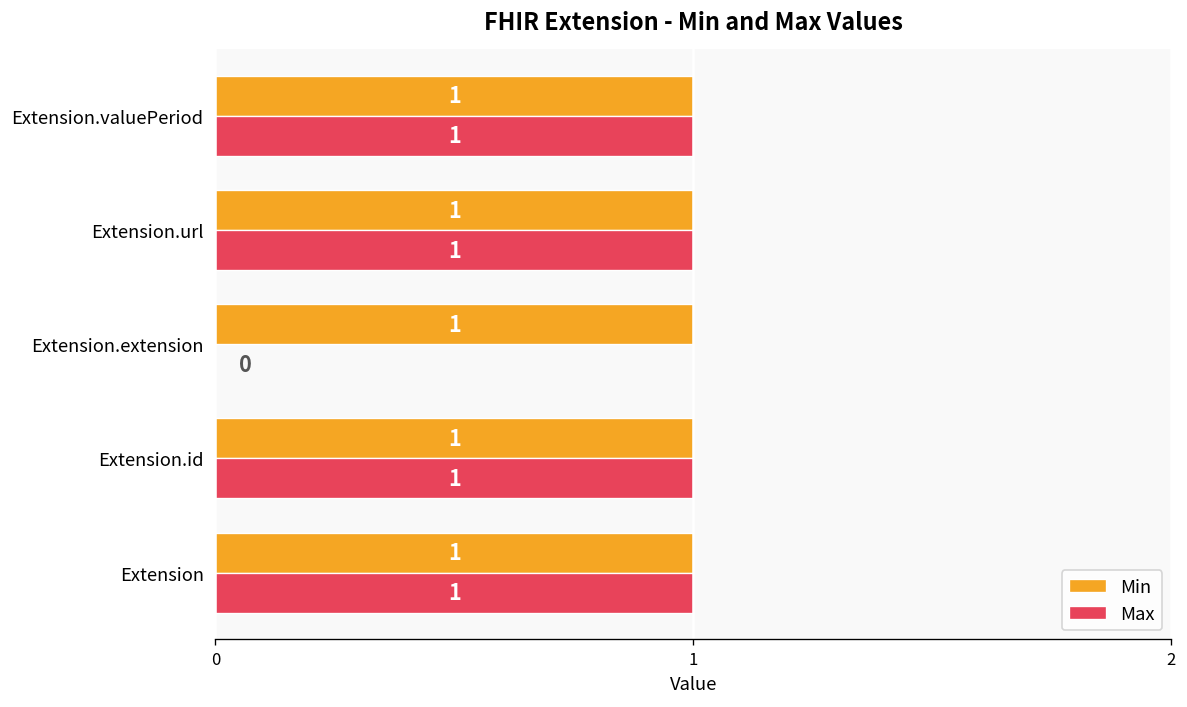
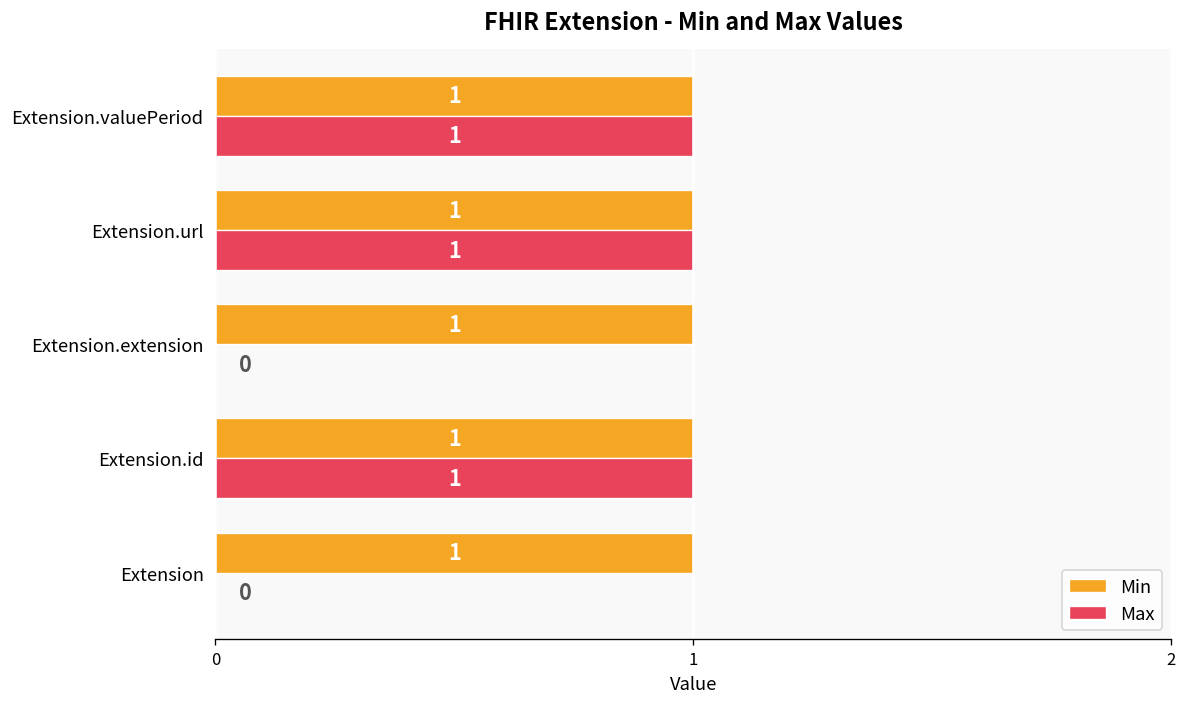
Max, Extension: 1 -> 0
